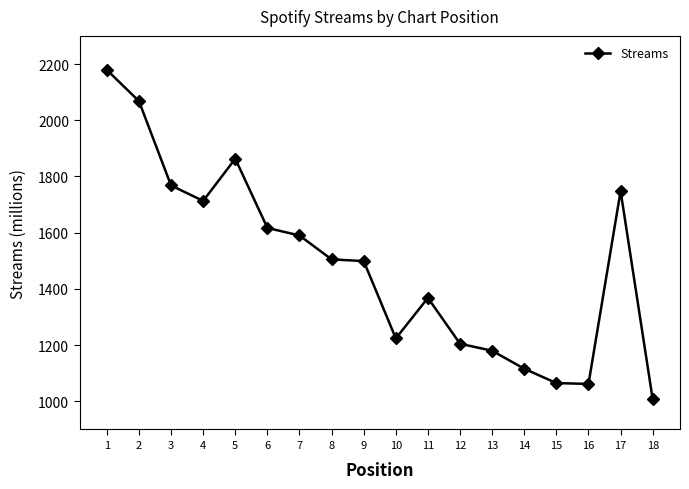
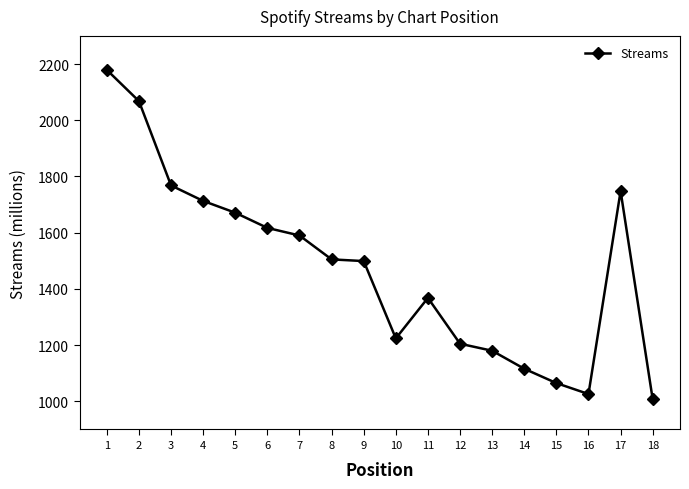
5: 1860 -> 1670
16: 1060 -> 1030
